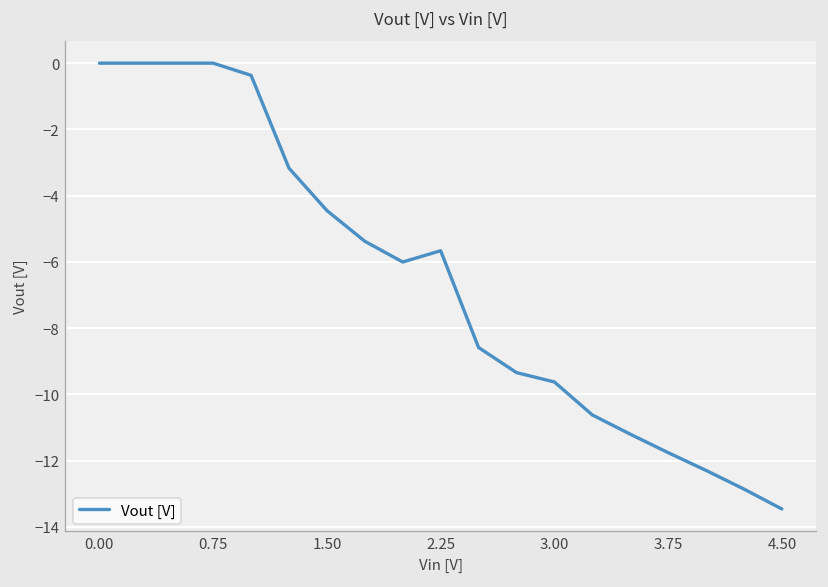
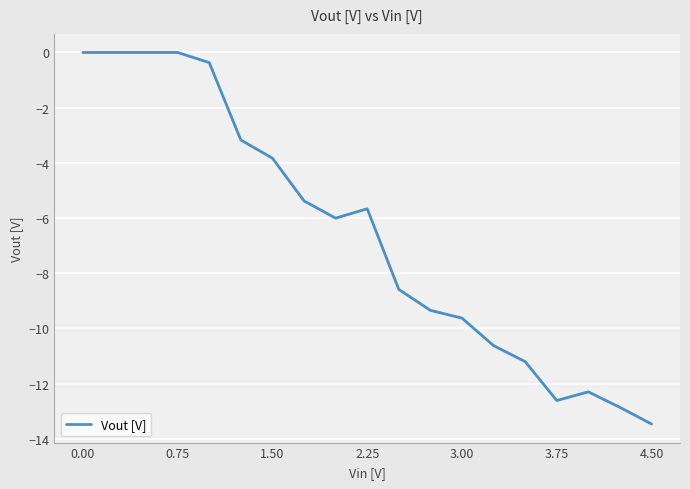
1.50: -4.5 -> -3.8
3.75: -11.8 -> -12.6
